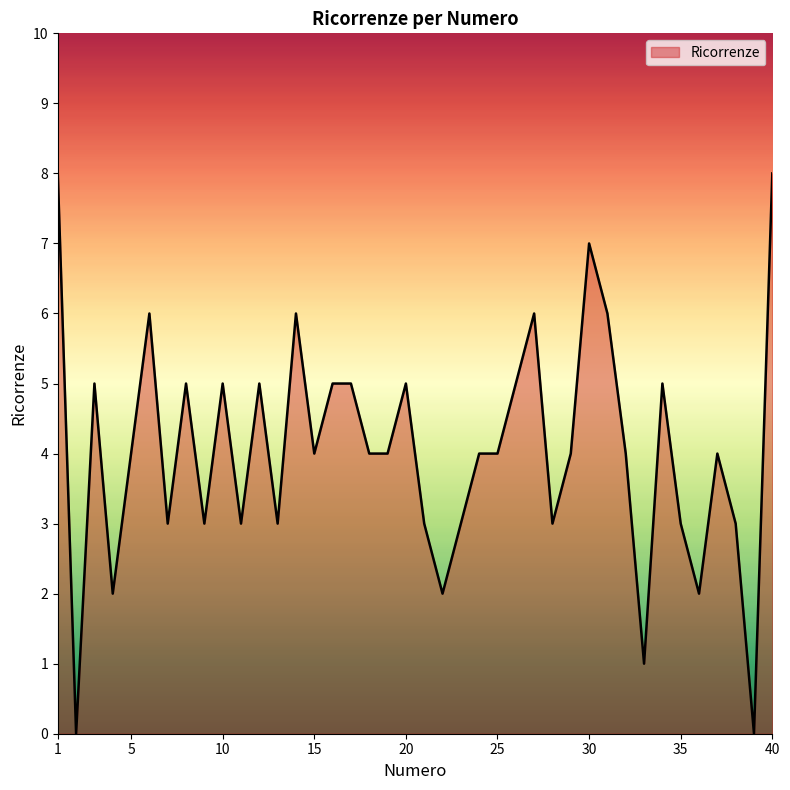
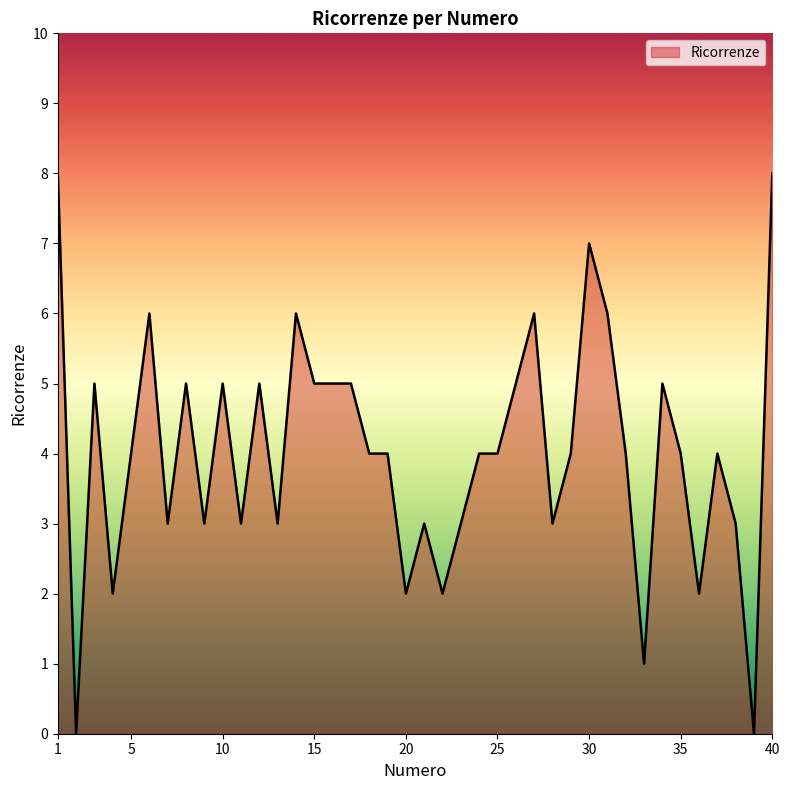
15: 4 -> 5
20: 5 -> 2
35: 3 -> 4
